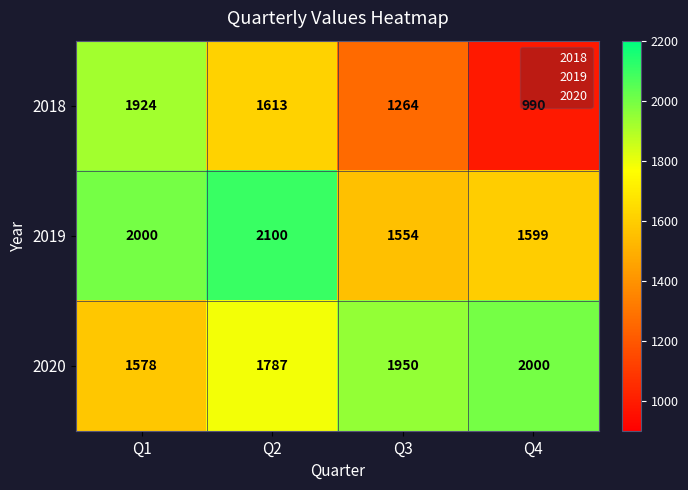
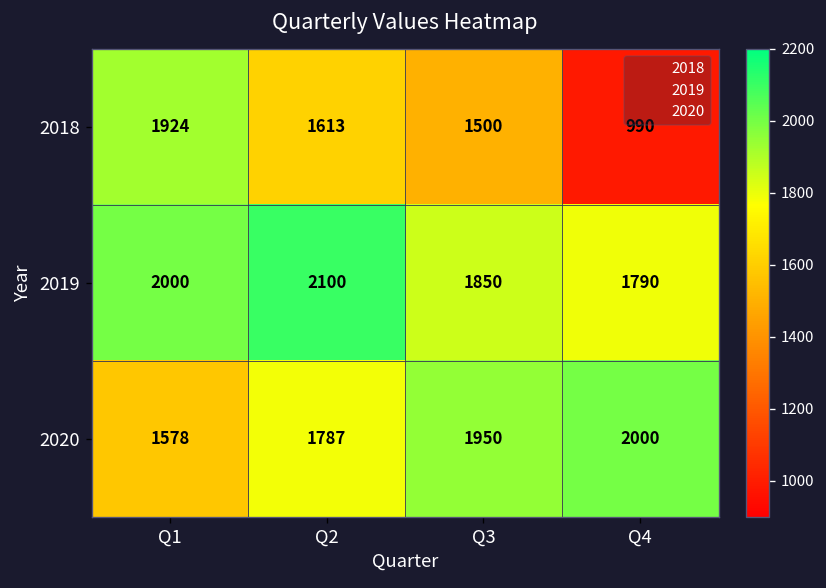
2018, Q3: 1264 -> 1500
2019, Q3: 1554 -> 1850
2019, Q4: 1599 -> 1790
